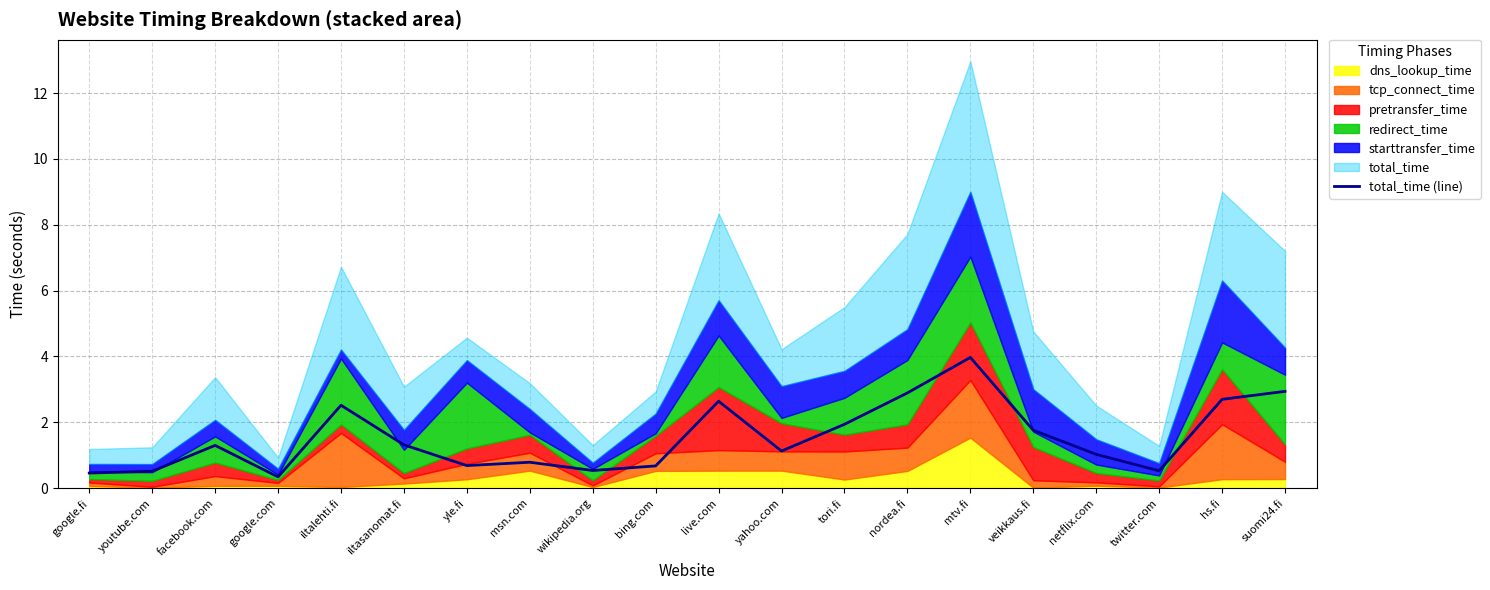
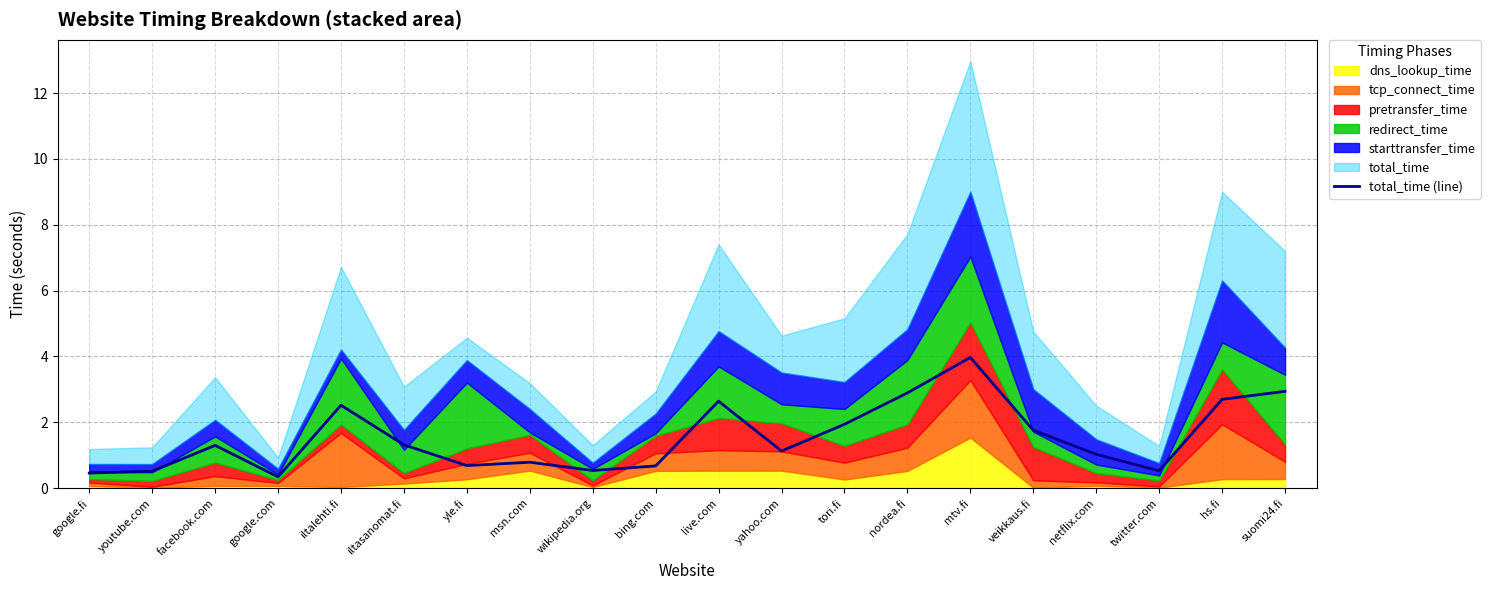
pretransfer_time, live.com: 1.9 -> 1.0
redirect_time, yahoo.com: 0.2 -> 0.6
tcp_connect_time, tori.fi: 0.9 -> 0.5
